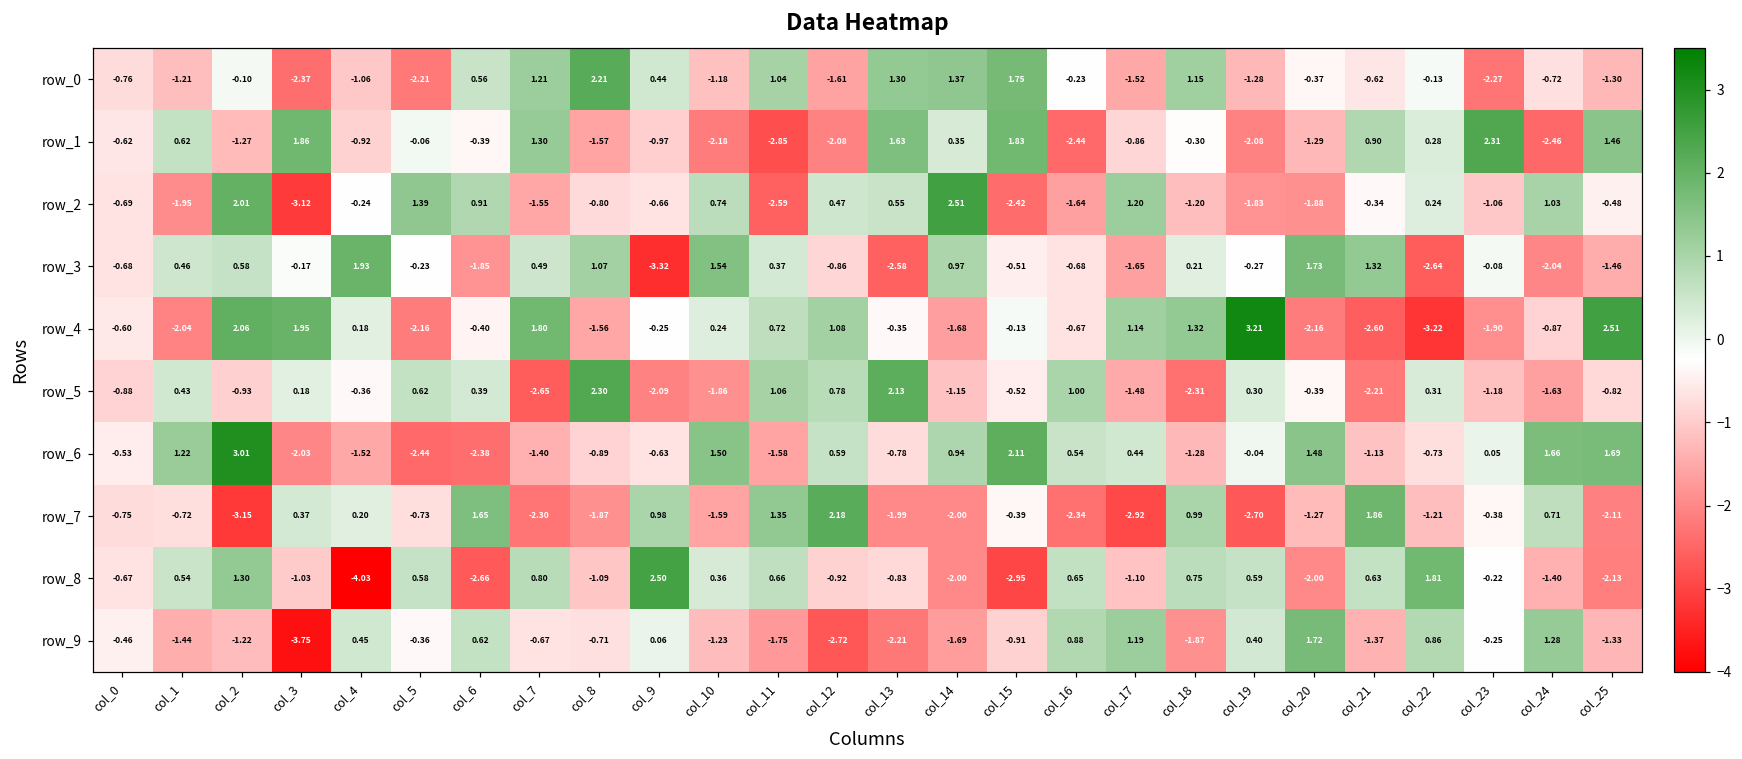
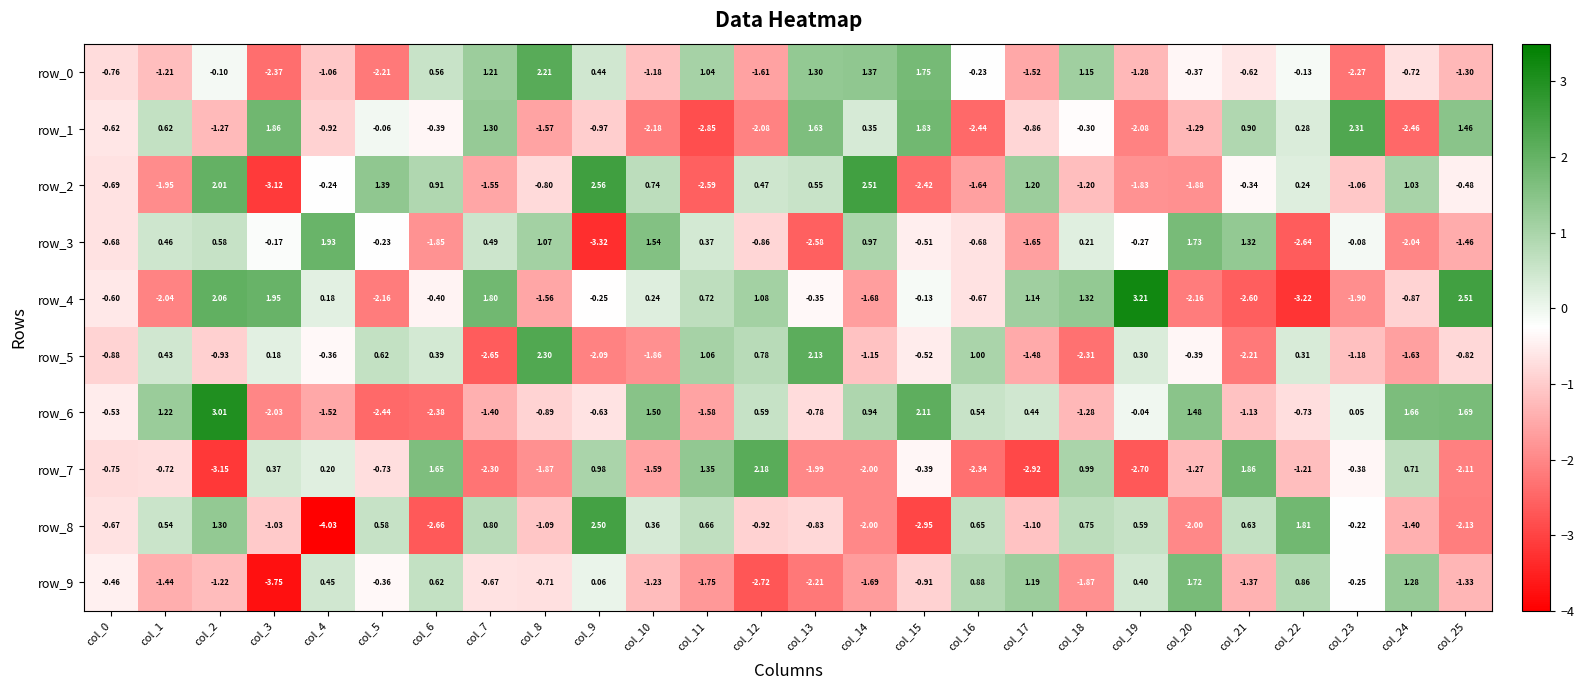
row_2, col_9: -0.66 -> 2.56
